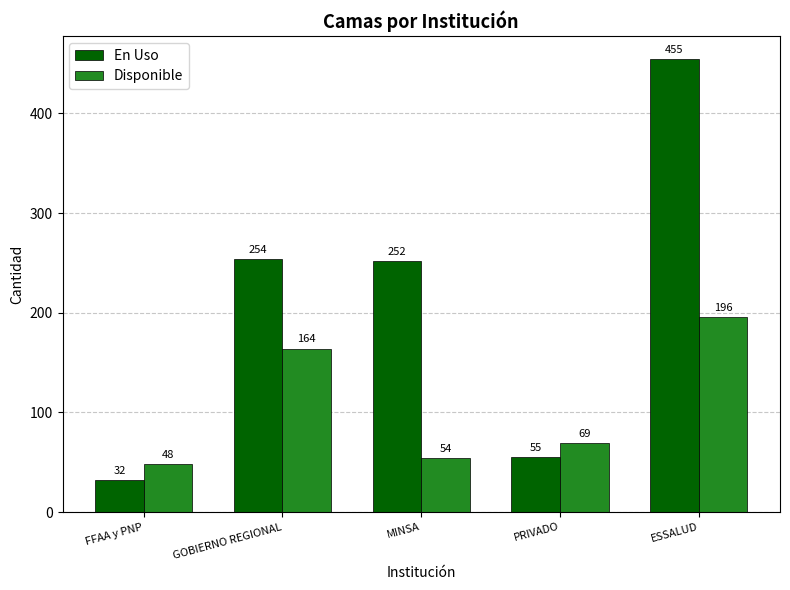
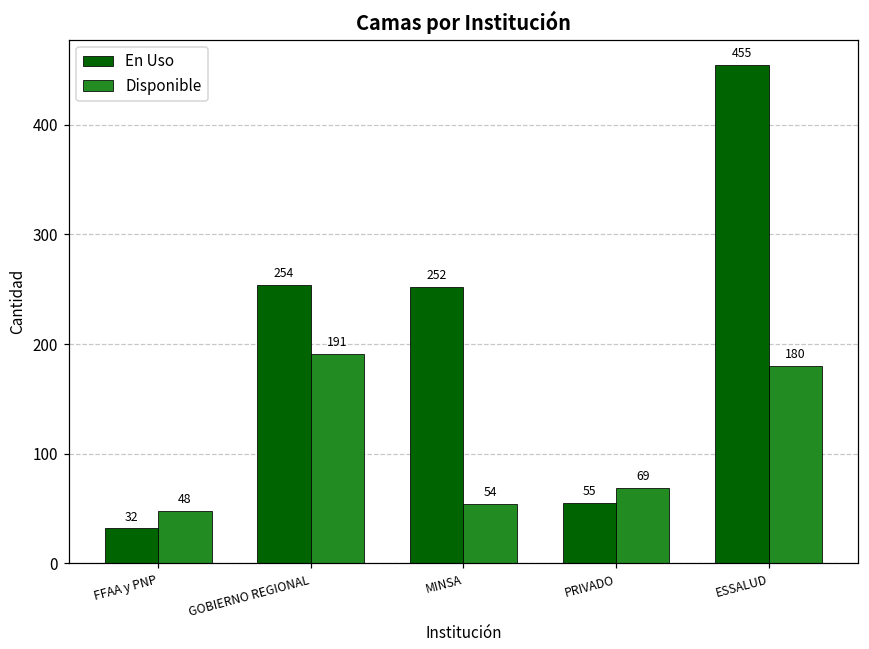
Disponible, GOBIERNO REGIONAL: 164 -> 191
Disponible, ESSALUD: 196 -> 180
